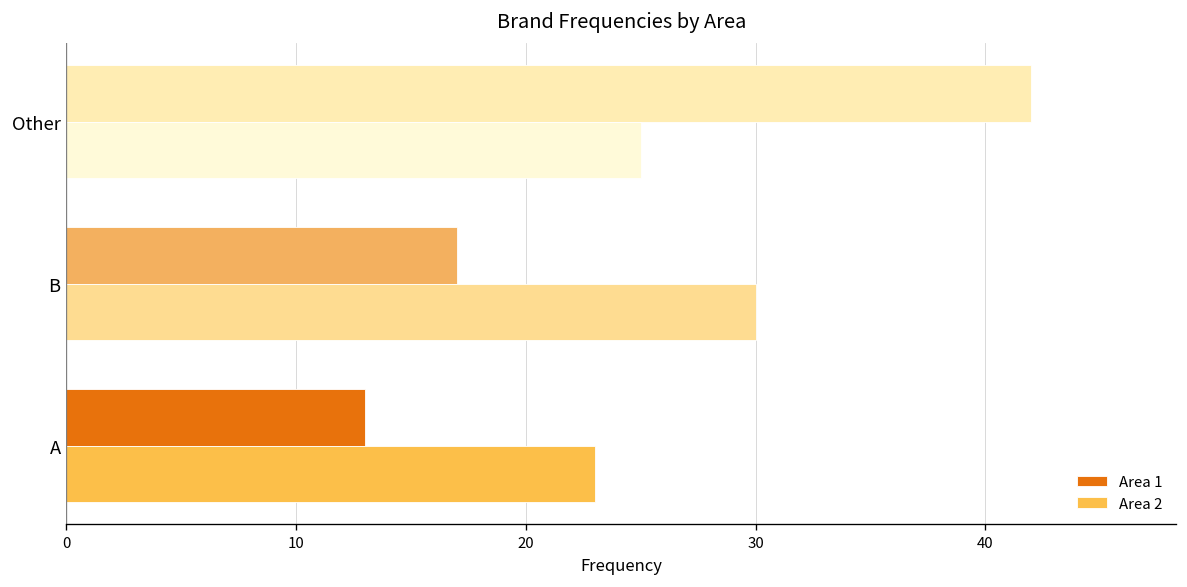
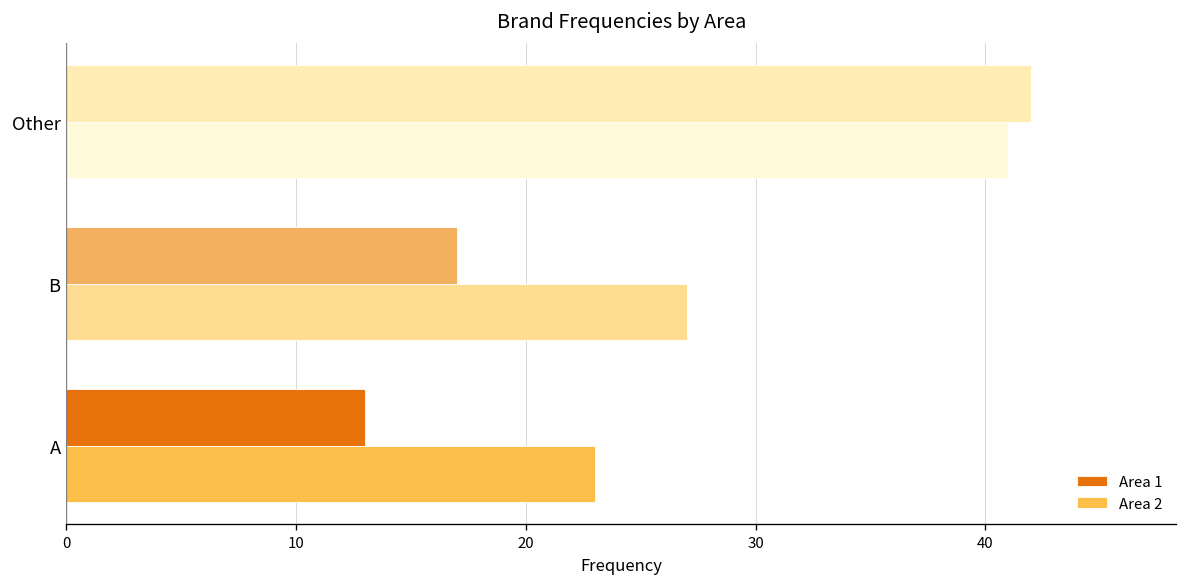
Area 2, Other: 25 -> 41
Area 2, B: 30 -> 27
